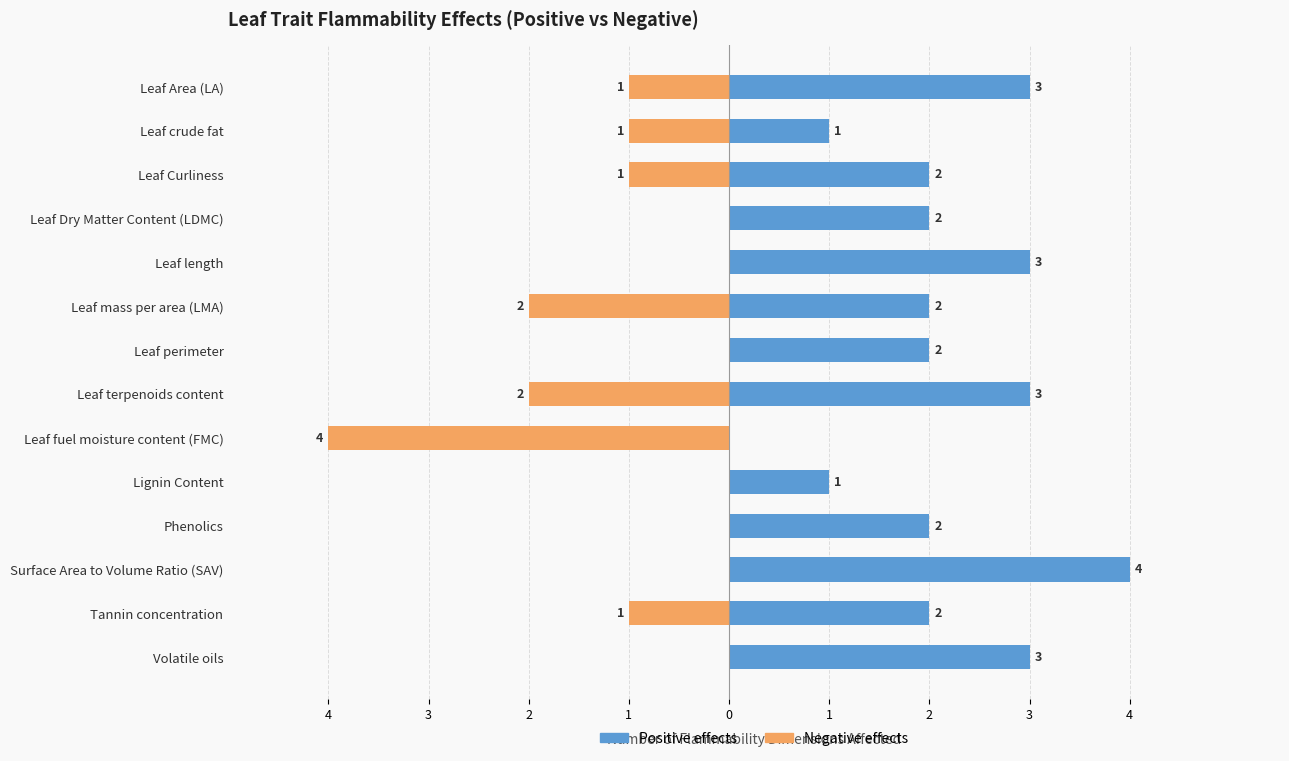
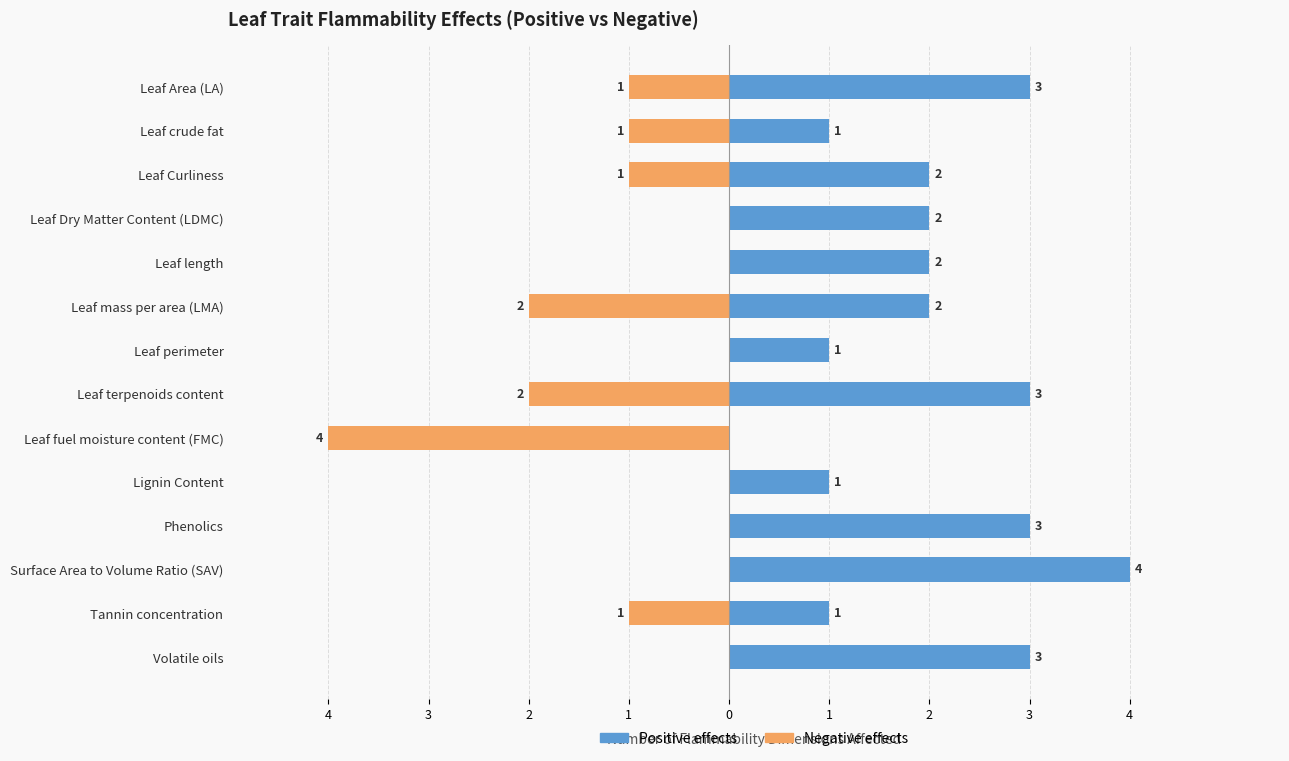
Positive effects, Leaf length: 3 -> 2
Positive effects, Leaf perimeter: 2 -> 1
Positive effects, Phenolics: 2 -> 3
Positive effects, Tannin concentration: 2 -> 1
